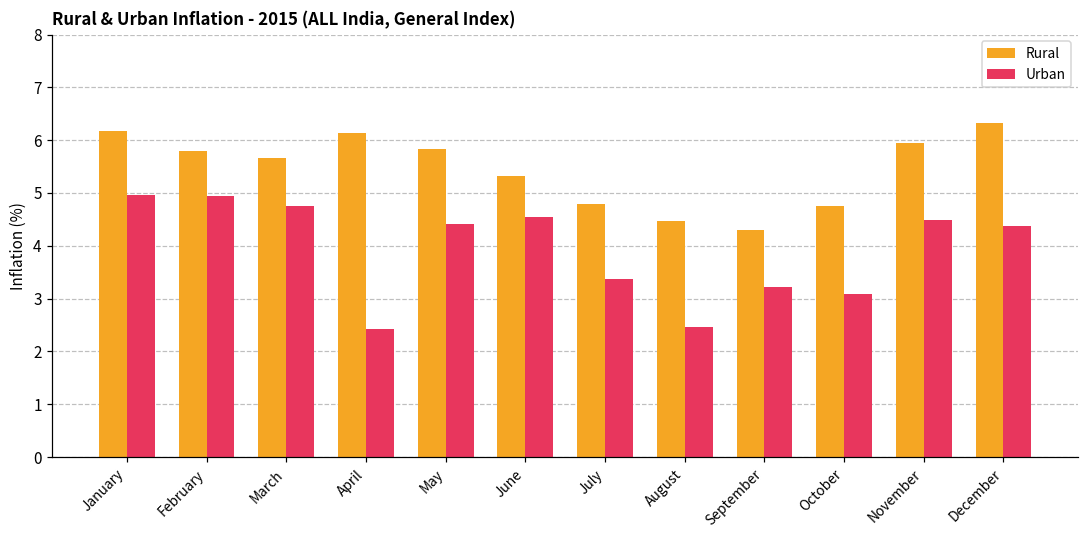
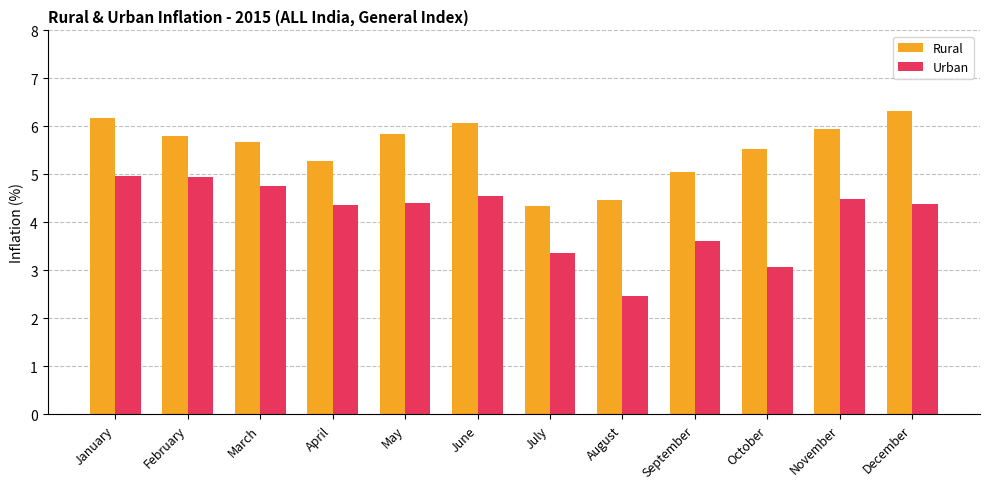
Rural, April: 6.1 -> 5.3
Urban, April: 2.4 -> 4.4
Rural, June: 5.3 -> 6.1
Rural, July: 4.8 -> 4.4
Rural, September: 4.3 -> 5.1
Urban, September: 3.2 -> 3.6
Rural, October: 4.8 -> 5.5
